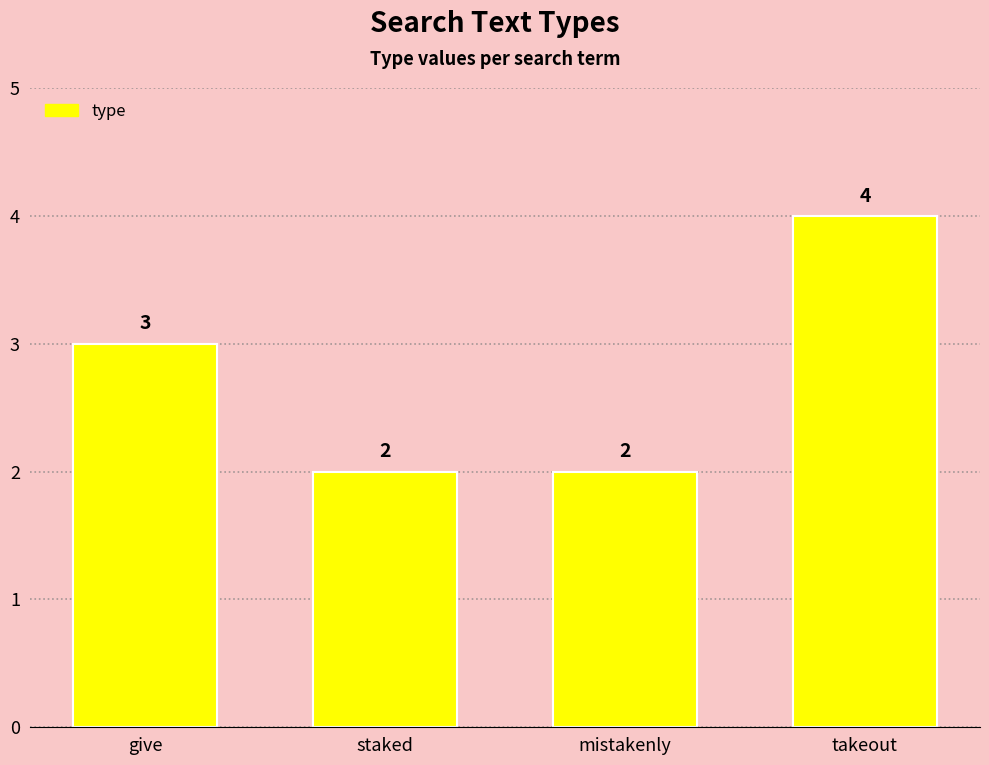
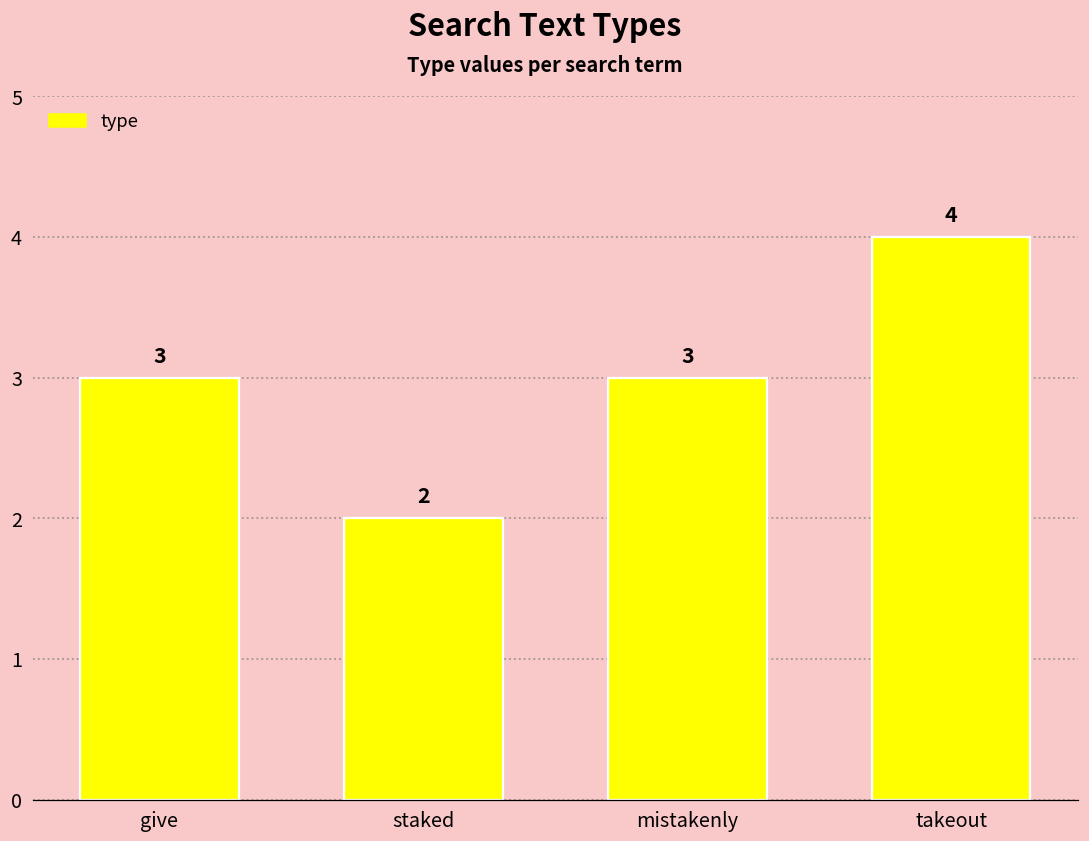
mistakenly: 2 -> 3
